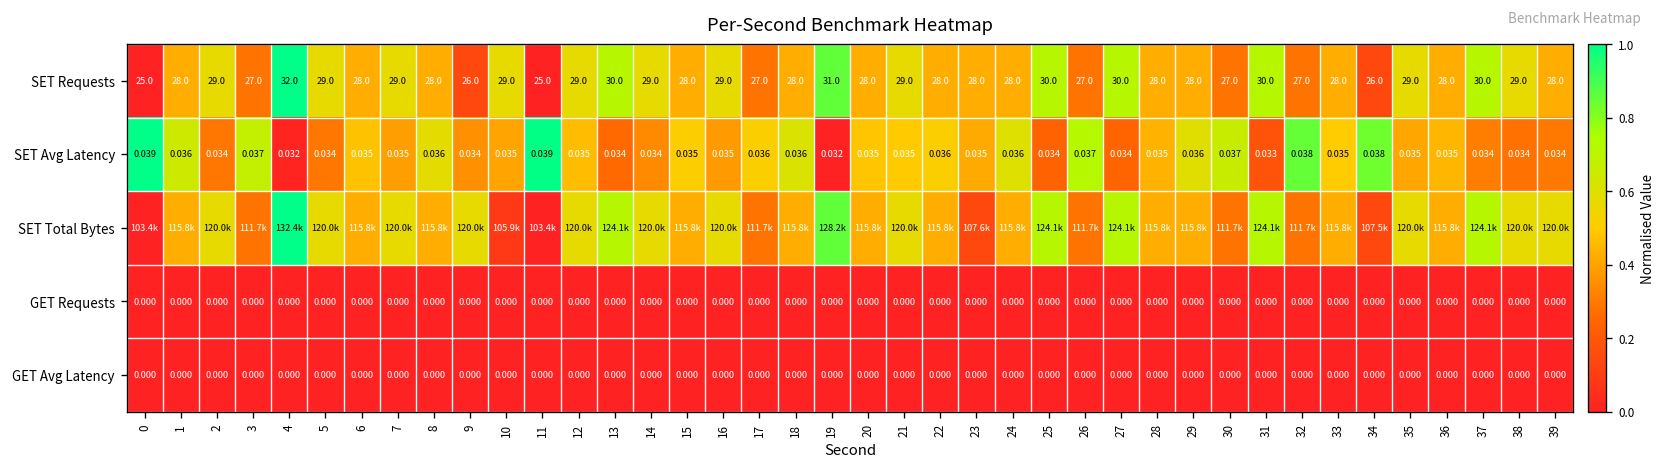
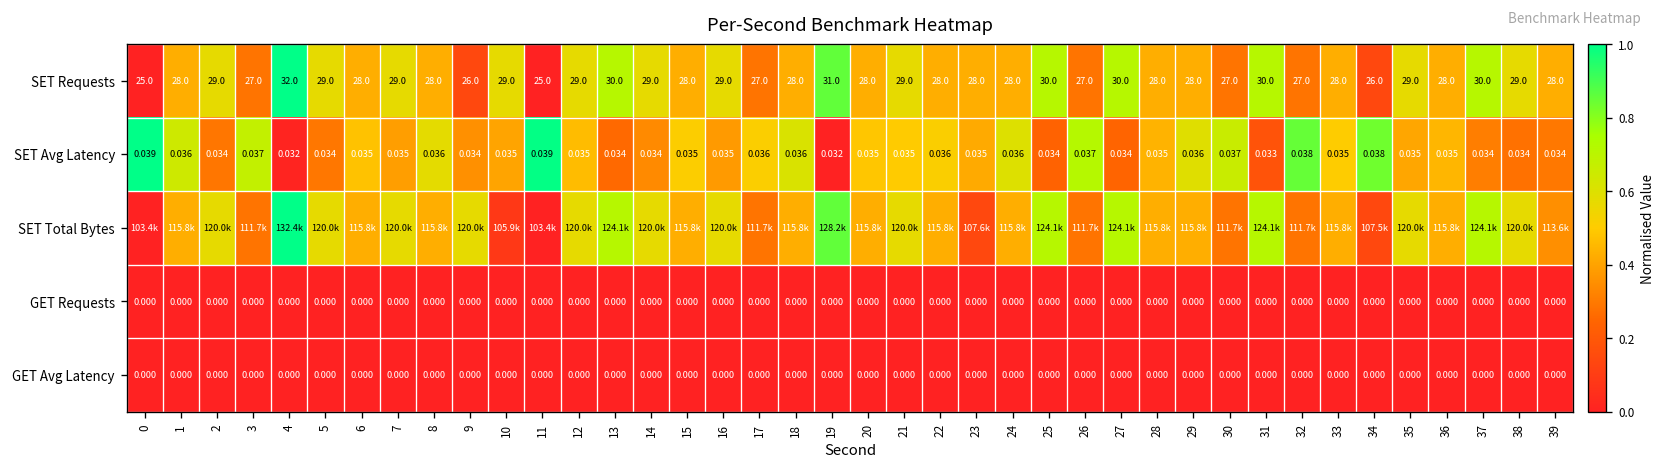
SET Total Bytes, 39: 120.0k -> 113.6k
